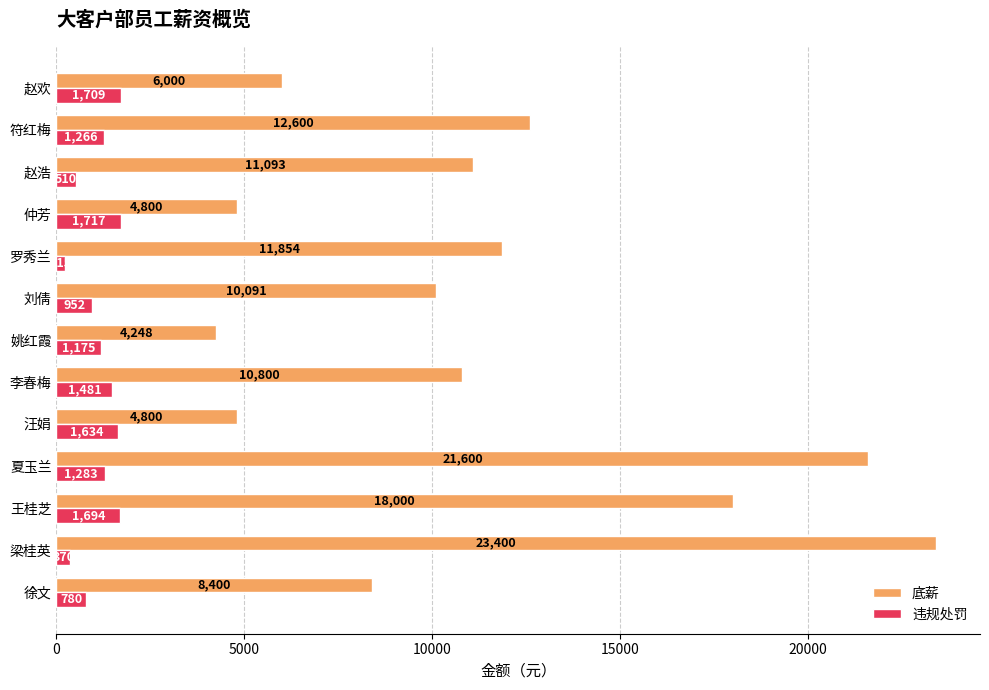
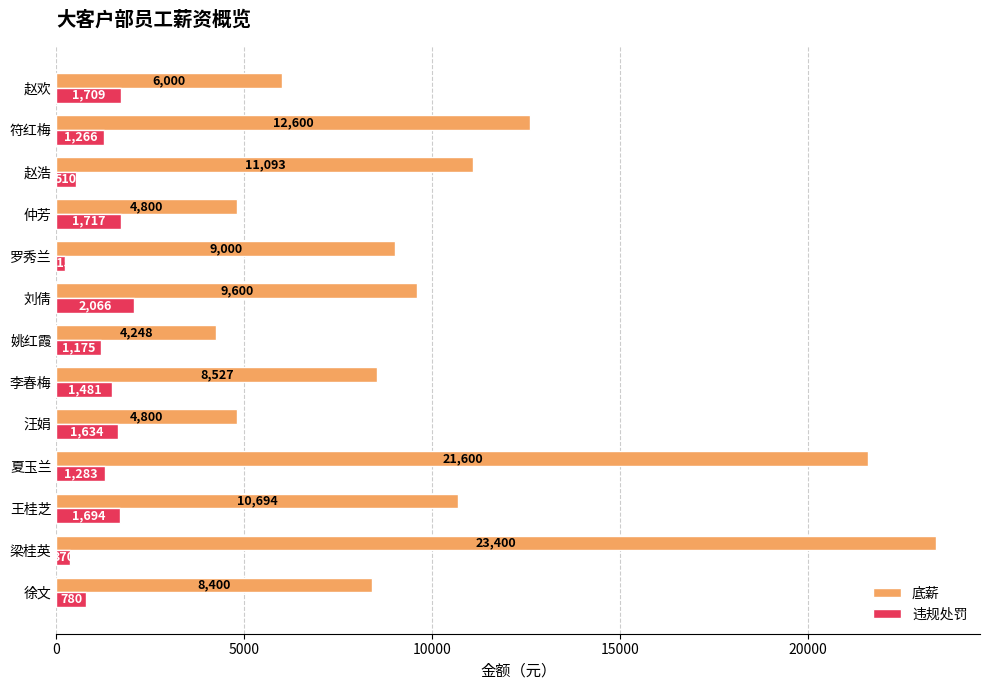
底薪, 罗秀兰: 11,854 -> 9,000
底薪, 刘倩: 10,091 -> 9,600
违规处罚, 刘倩: 952 -> 2,066
底薪, 李春梅: 10,800 -> 8,527
底薪, 王桂芝: 18,000 -> 10,694
